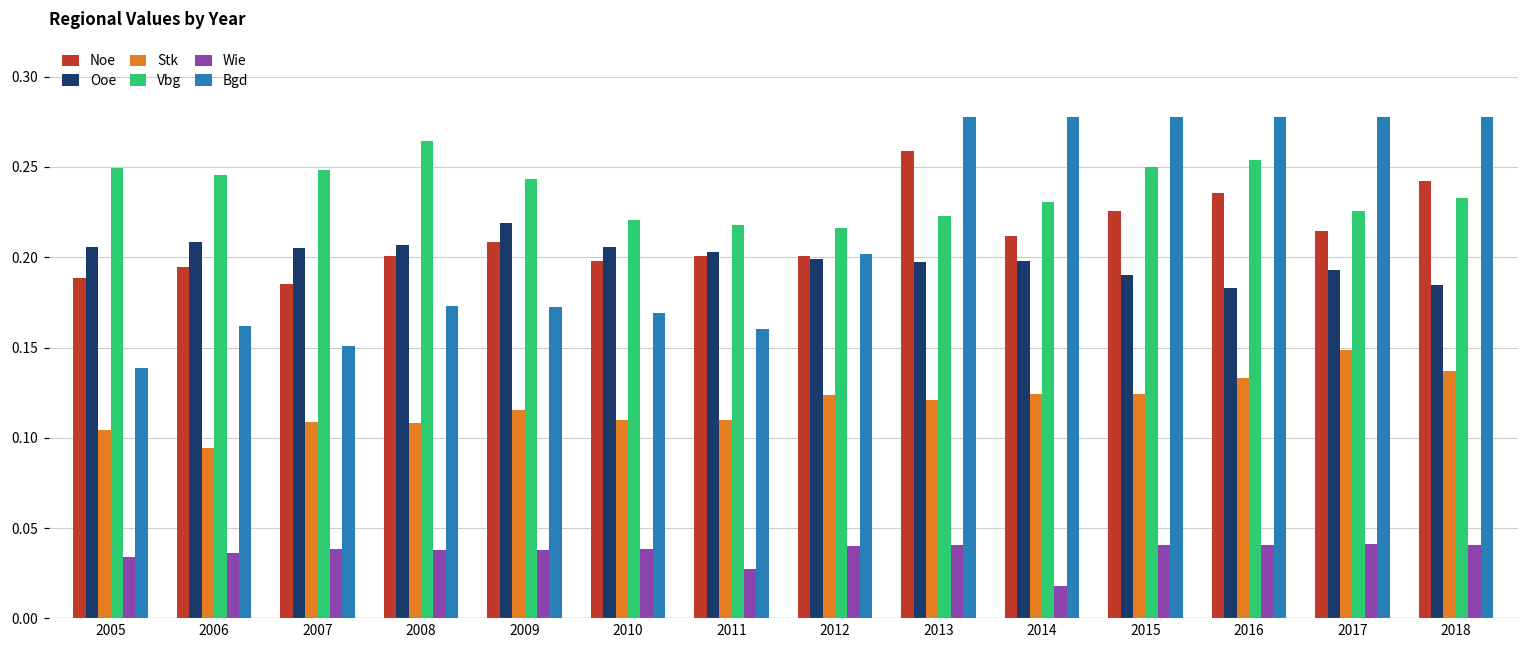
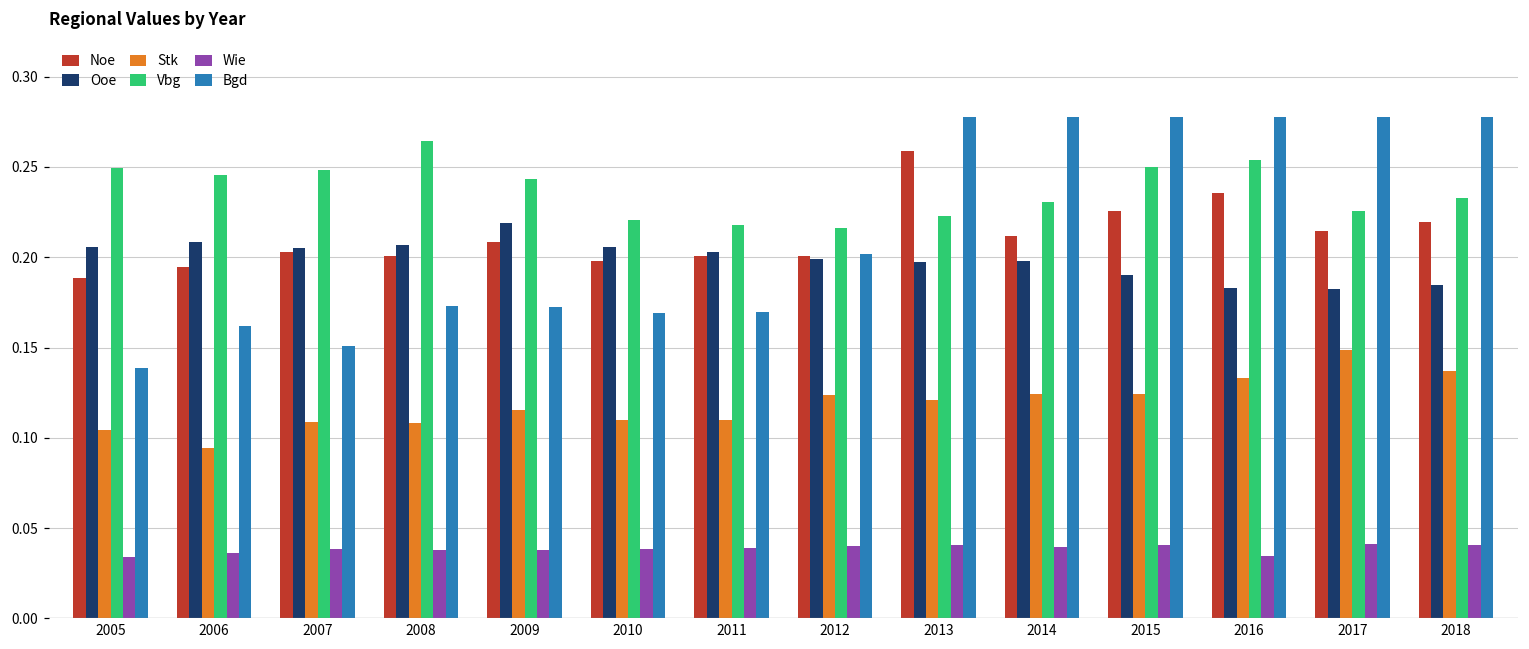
Noe, 2007: 0.185 -> 0.203
Wie, 2011: 0.027 -> 0.039
Bgd, 2011: 0.160 -> 0.170
Wie, 2014: 0.018 -> 0.040
Wie, 2016: 0.041 -> 0.035
Ooe, 2017: 0.193 -> 0.182
Noe, 2018: 0.242 -> 0.220
